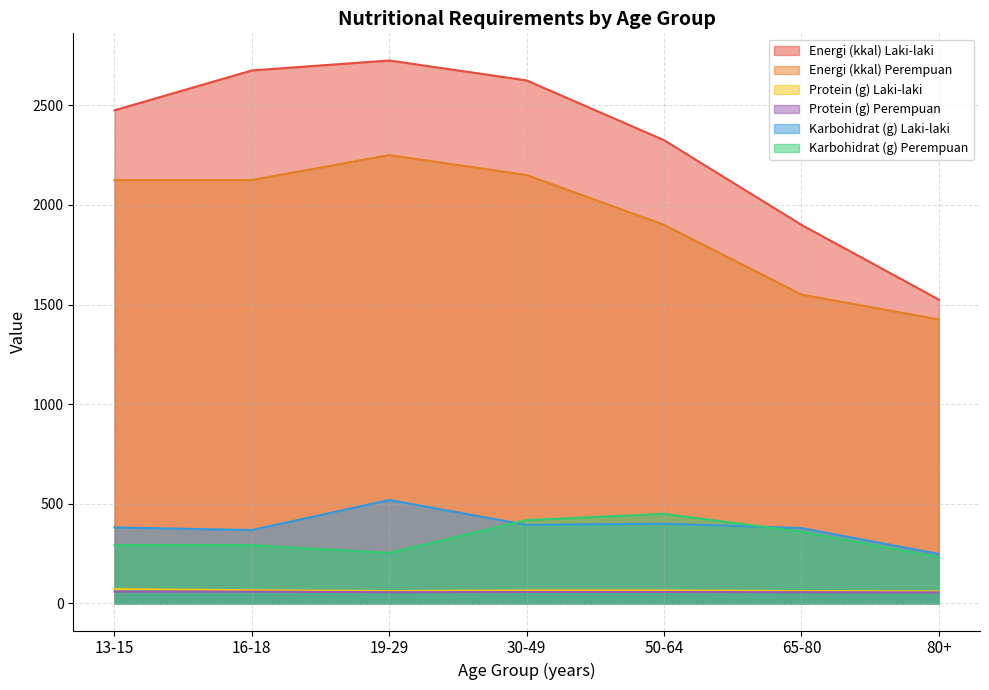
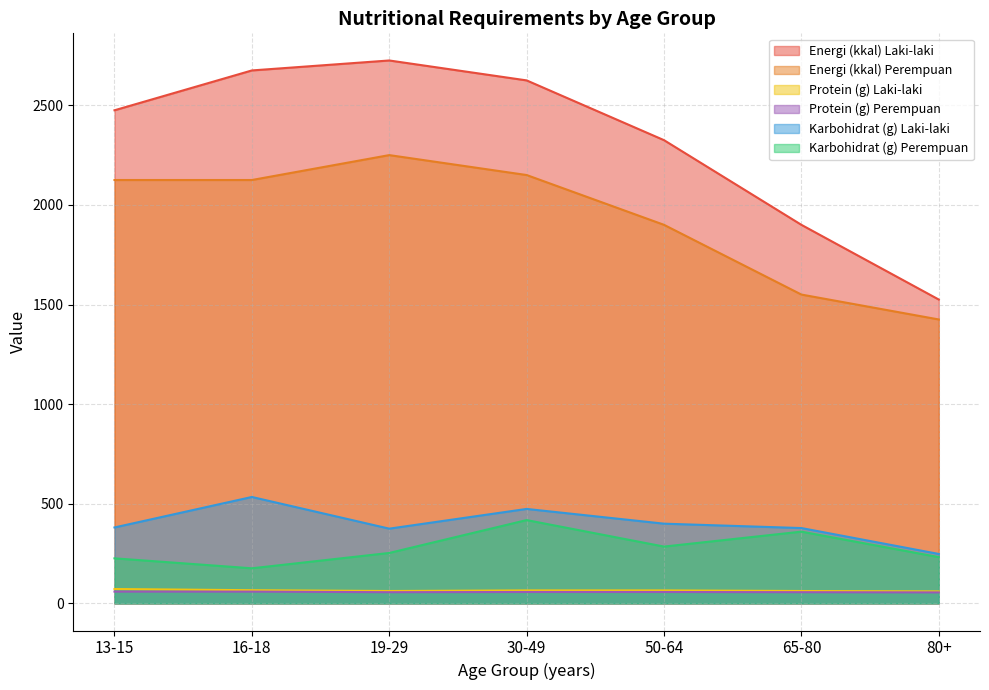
Karbohidrat (g) Perempuan, 13-15: 290 -> 230
Karbohidrat (g) Laki-laki, 16-18: 370 -> 530
Karbohidrat (g) Perempuan, 16-18: 290 -> 180
Karbohidrat (g) Laki-laki, 19-29: 520 -> 380
Karbohidrat (g) Laki-laki, 30-49: 390 -> 470
Karbohidrat (g) Perempuan, 50-64: 450 -> 290
